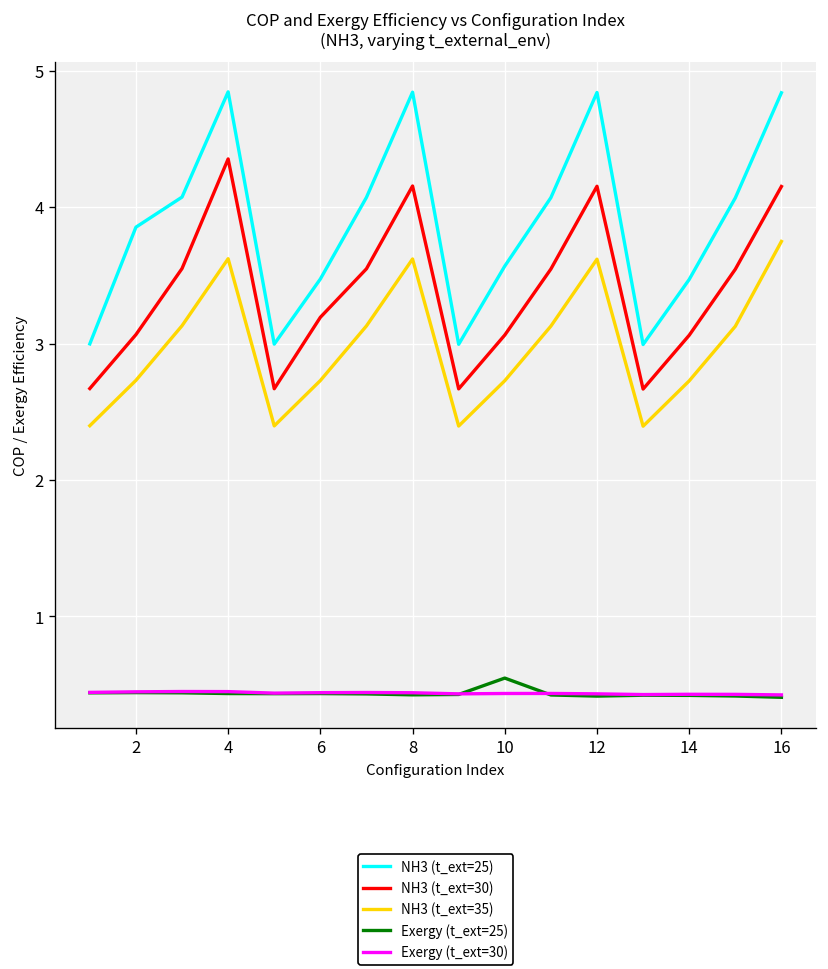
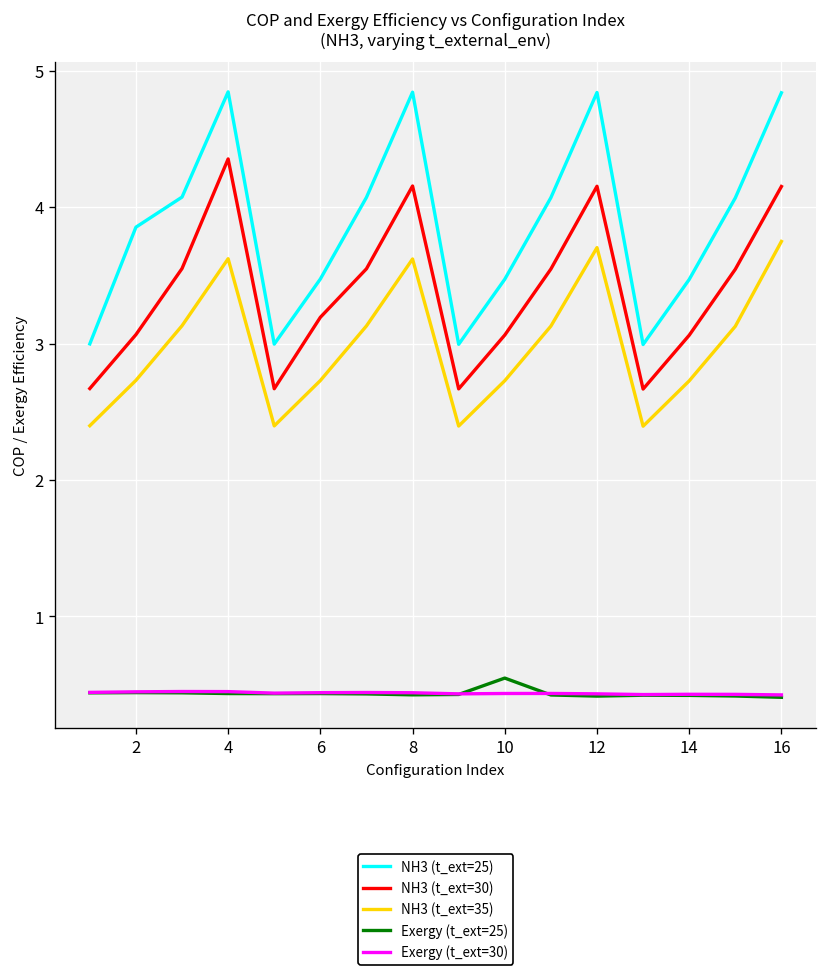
NH3 (t_ext=25), 10: 3.57 -> 3.47
NH3 (t_ext=35), 12: 3.62 -> 3.70
